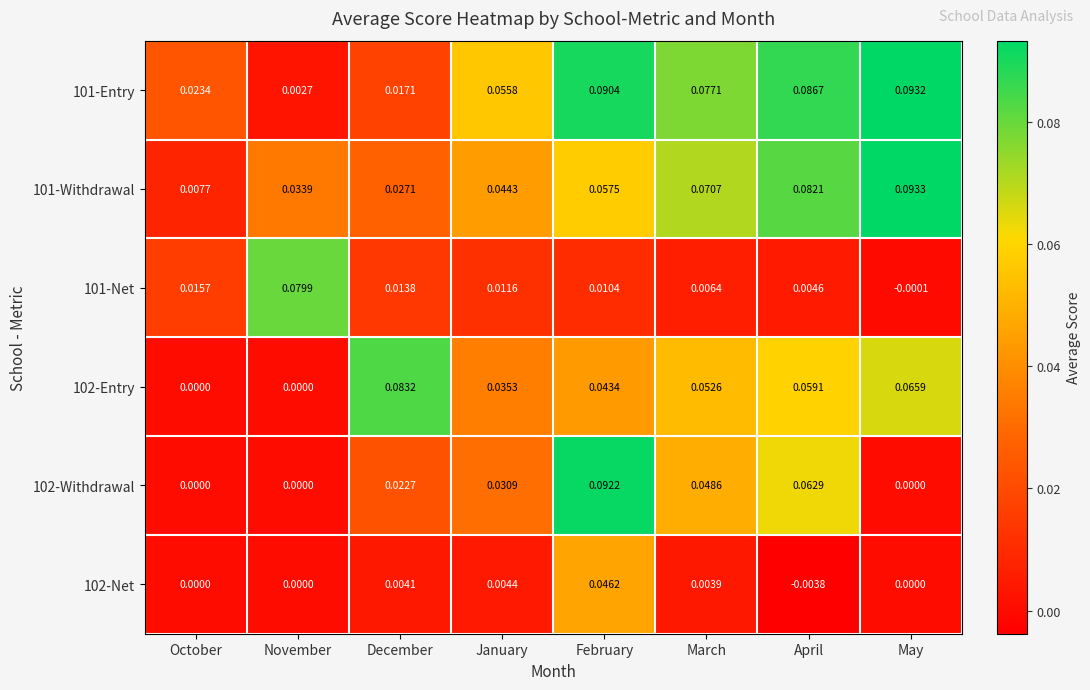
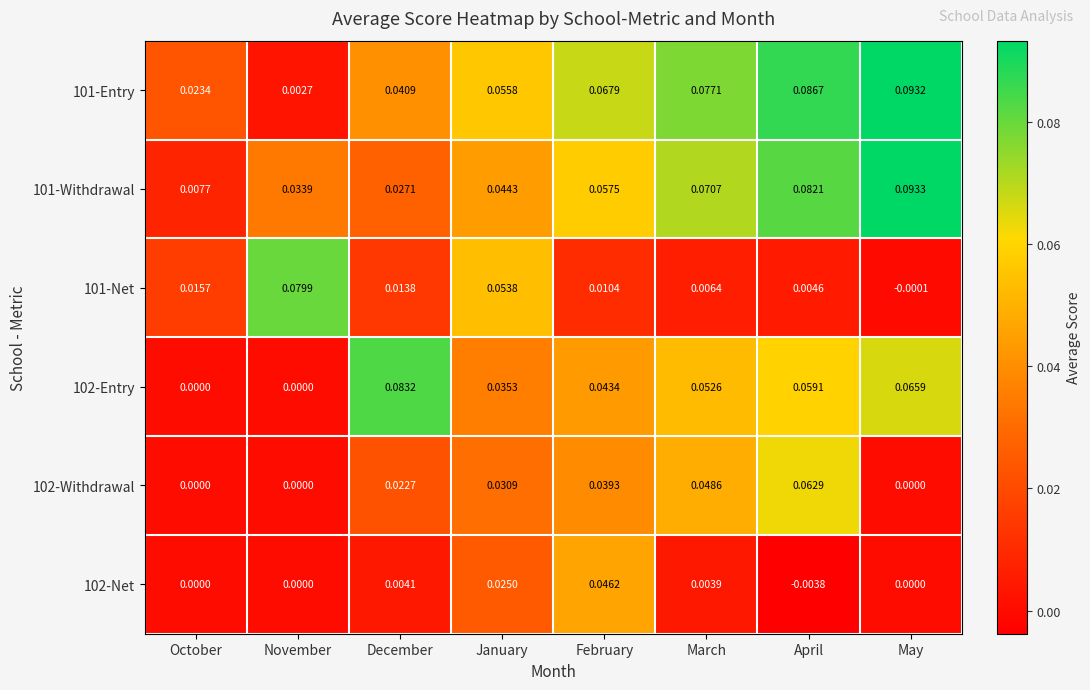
101-Entry, December: 0.0171 -> 0.0409
101-Entry, February: 0.0904 -> 0.0679
101-Net, January: 0.0116 -> 0.0538
102-Withdrawal, February: 0.0922 -> 0.0393
102-Net, January: 0.0044 -> 0.0250
